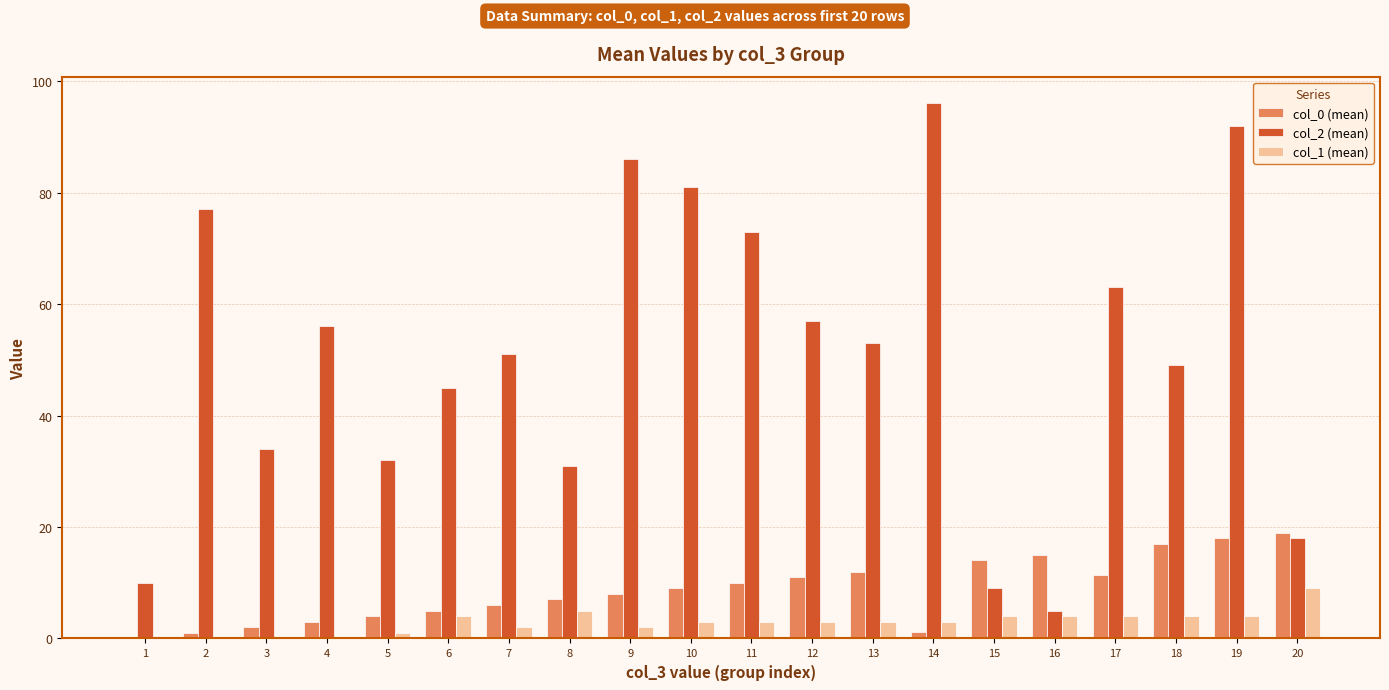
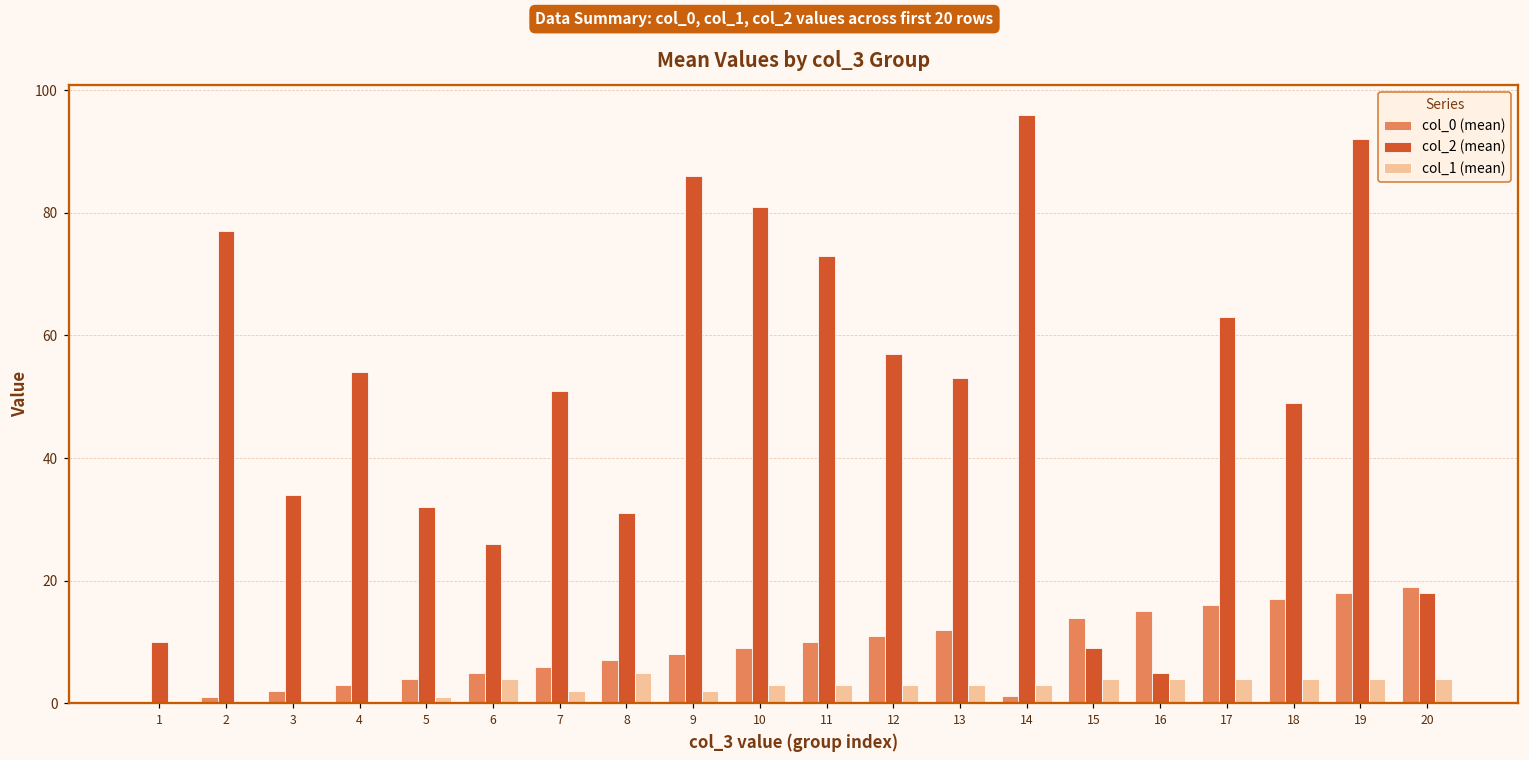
col_2 (mean), 4: 56 -> 54
col_2 (mean), 6: 45 -> 26
col_0 (mean), 17: 11 -> 16
col_1 (mean), 20: 9 -> 4
